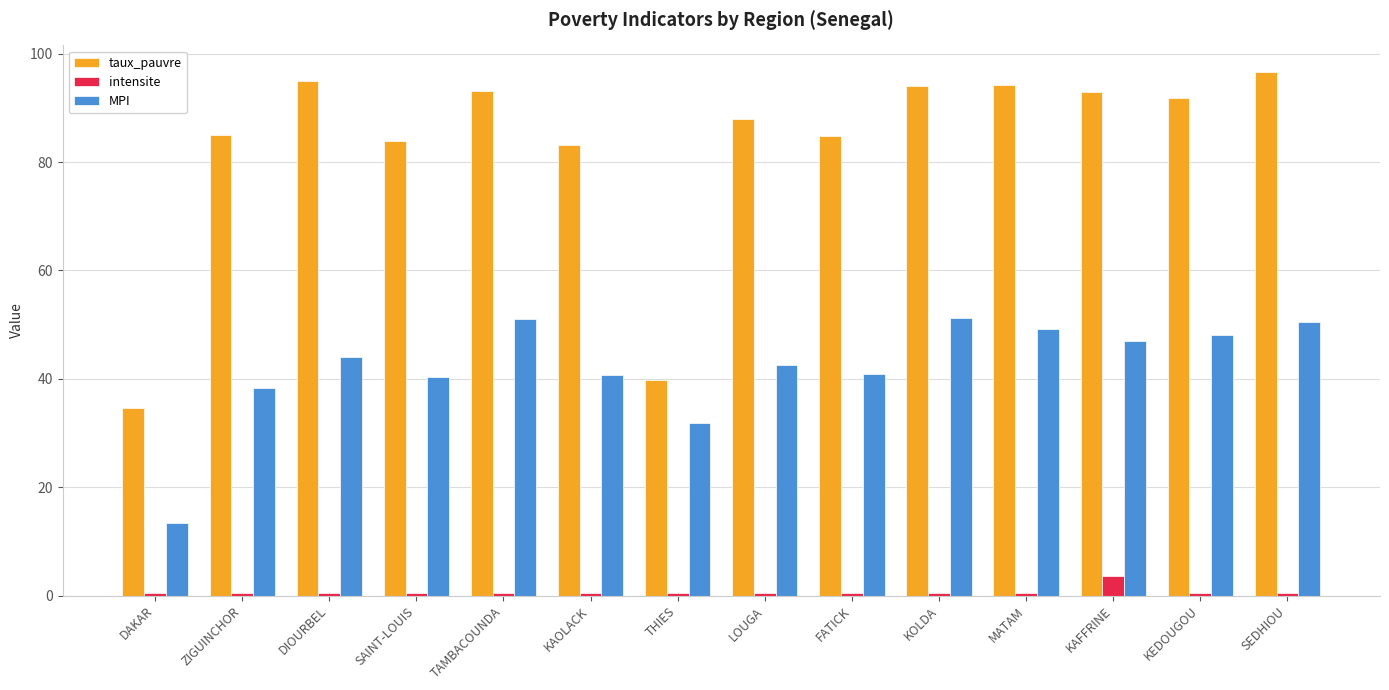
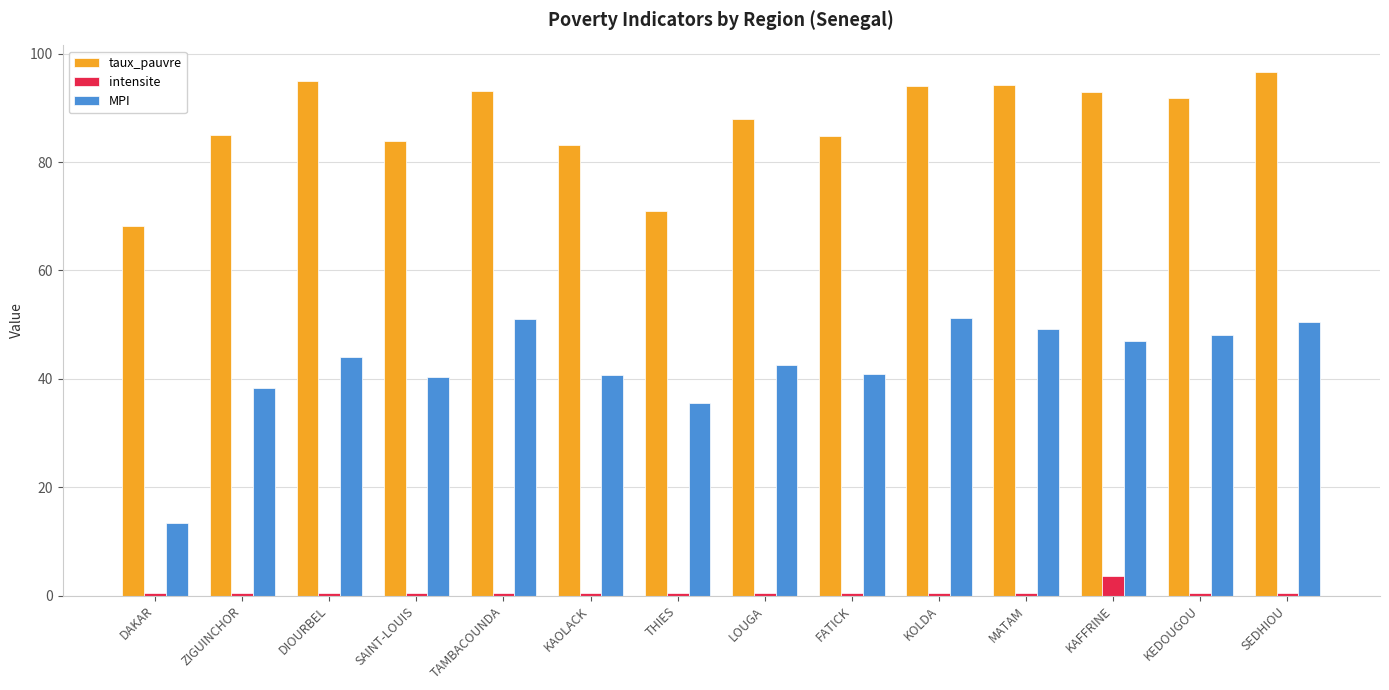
taux_pauvre, DAKAR: 35 -> 68
taux_pauvre, THIES: 40 -> 71
MPI, THIES: 32 -> 36
